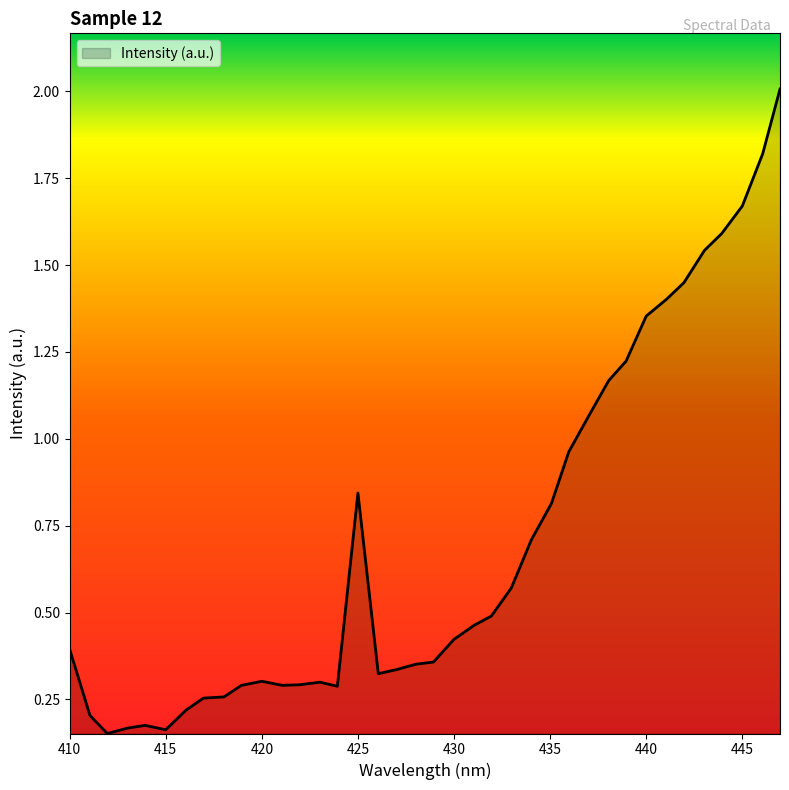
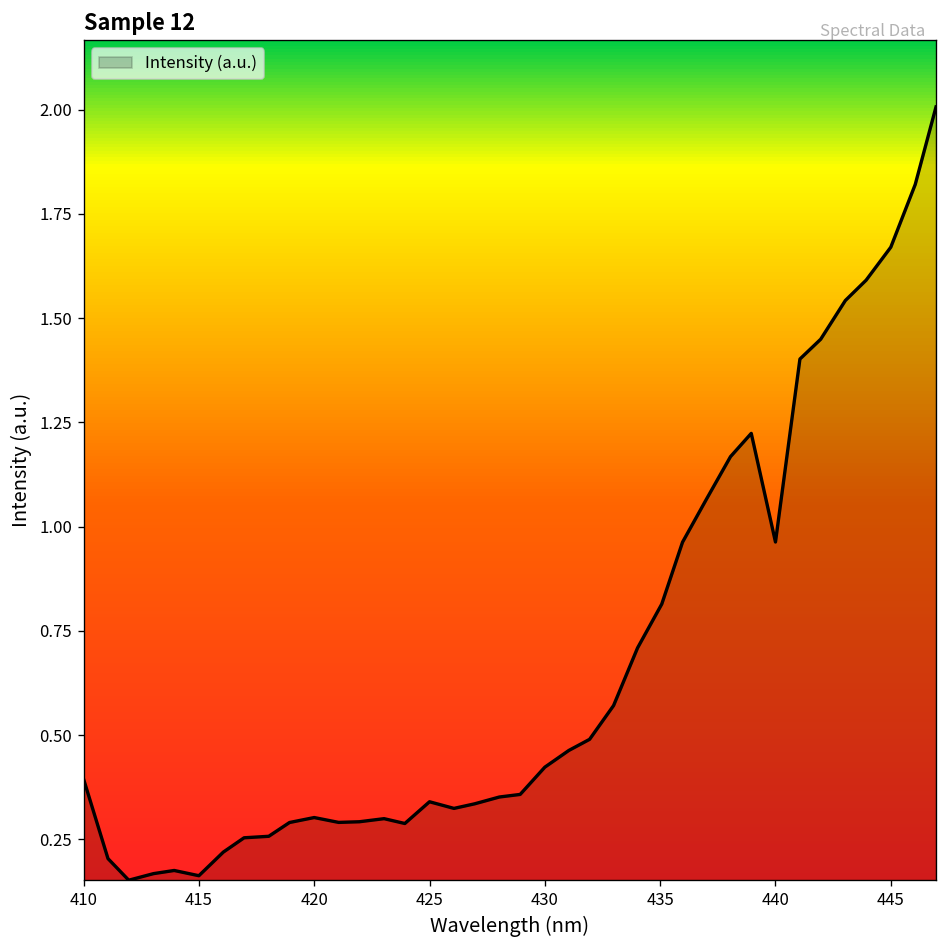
425: 0.84 -> 0.34
440: 1.35 -> 0.96
